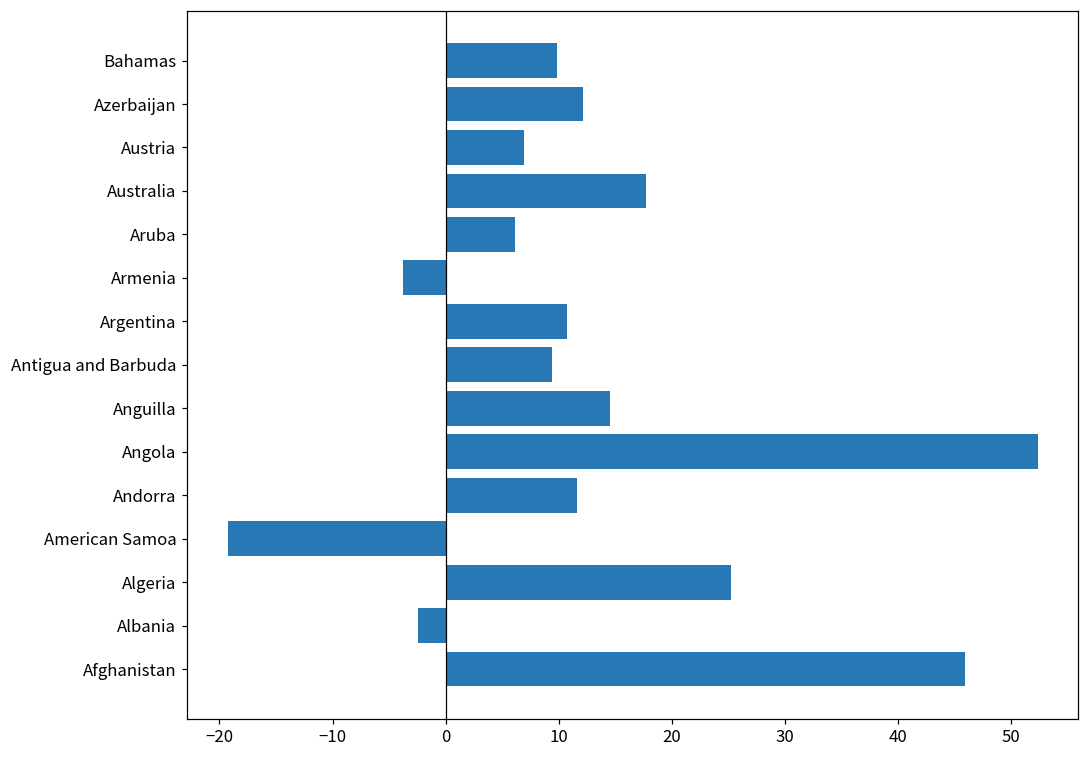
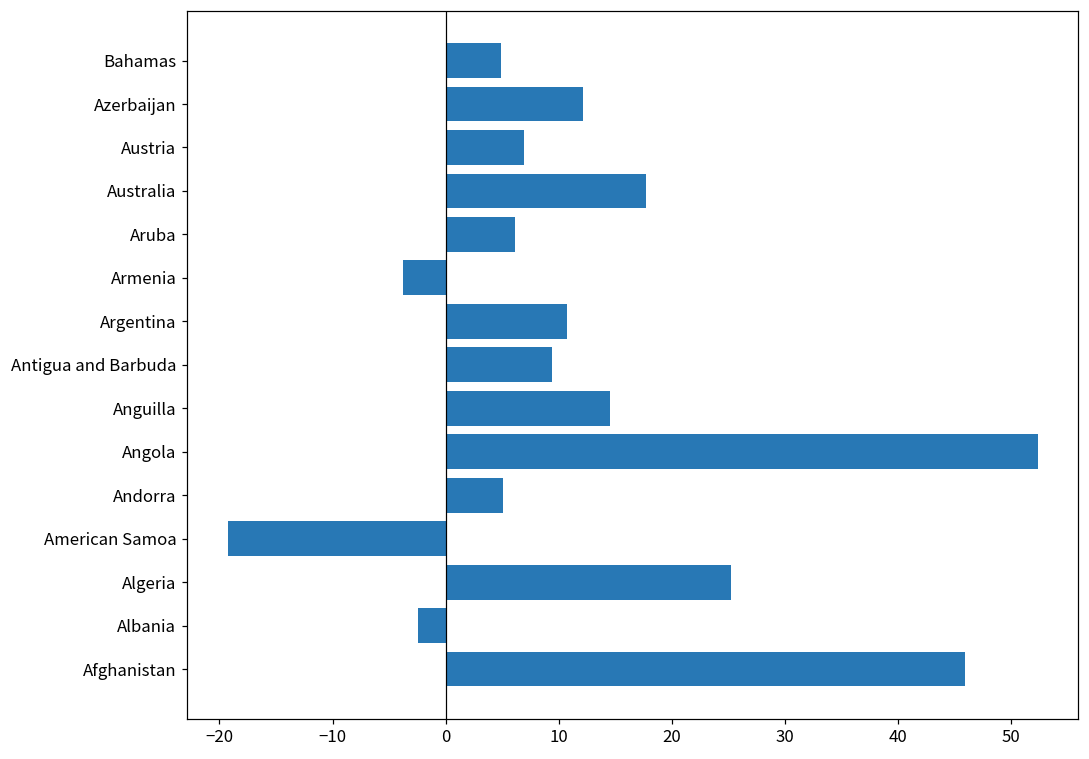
Bahamas: 9.8 -> 4.9
Andorra: 11.6 -> 5.1
